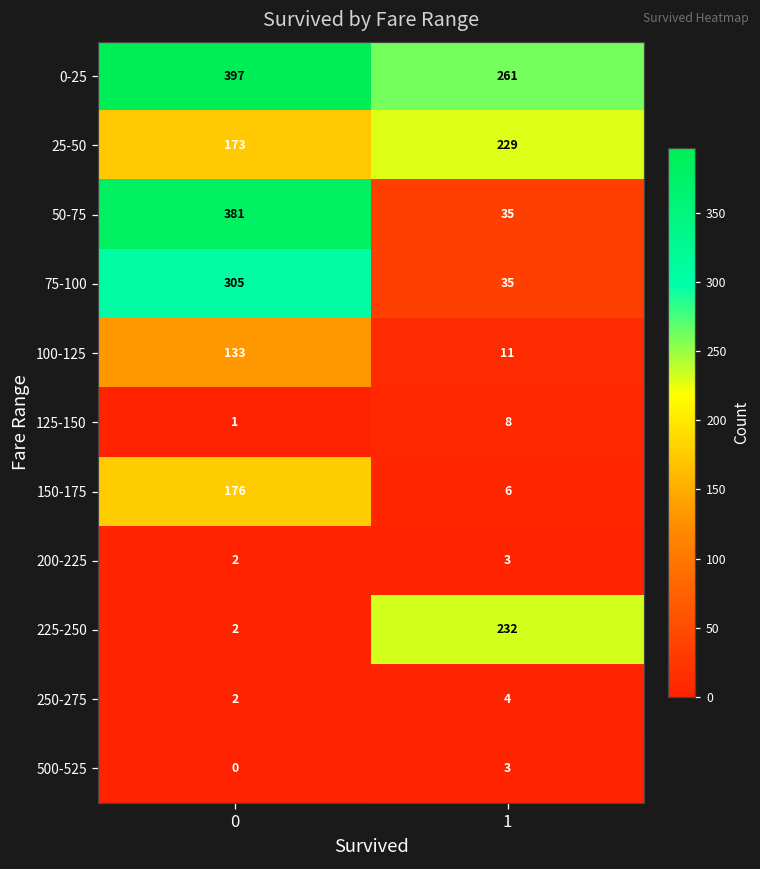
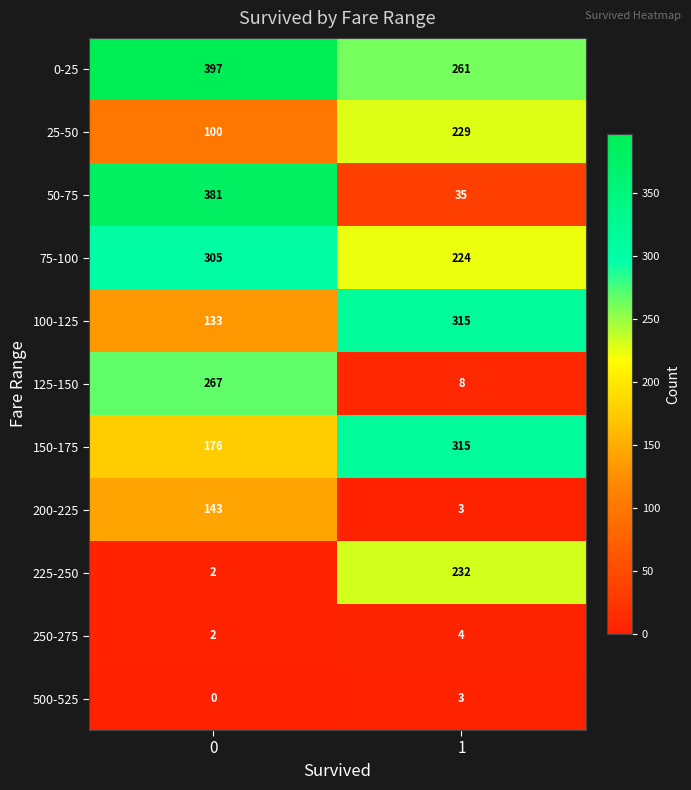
25-50, 0: 173 -> 100
75-100, 1: 35 -> 224
100-125, 1: 11 -> 315
125-150, 0: 1 -> 267
150-175, 1: 6 -> 315
200-225, 0: 2 -> 143
